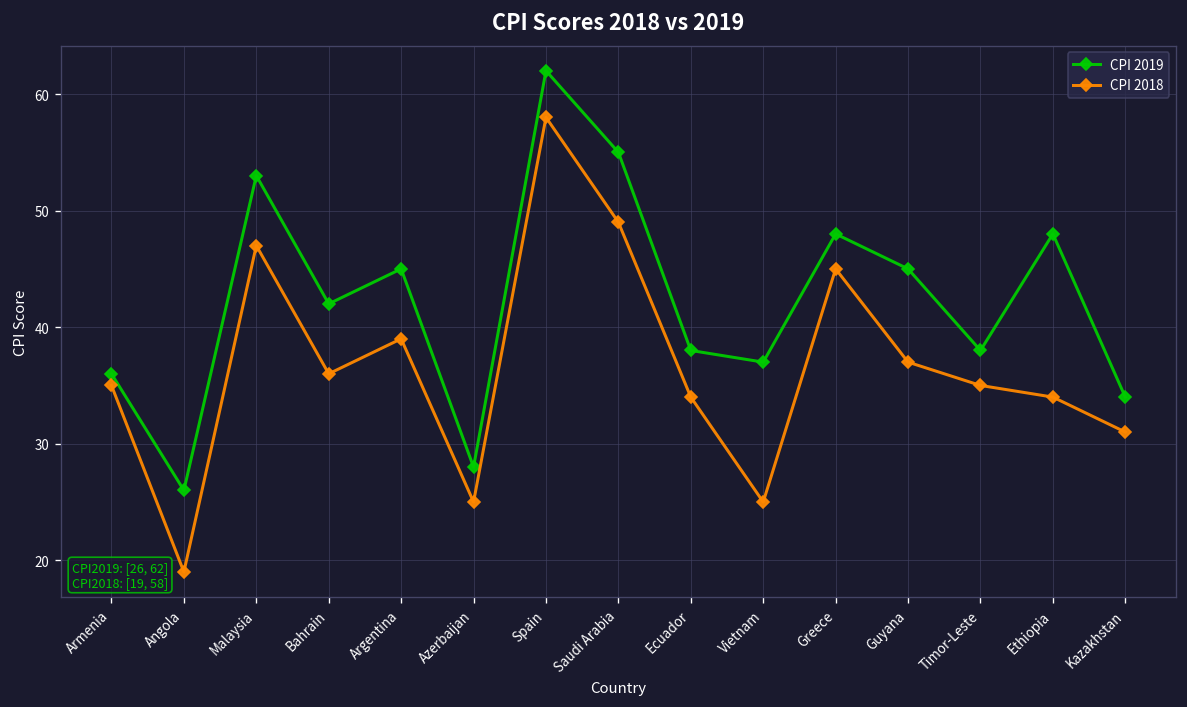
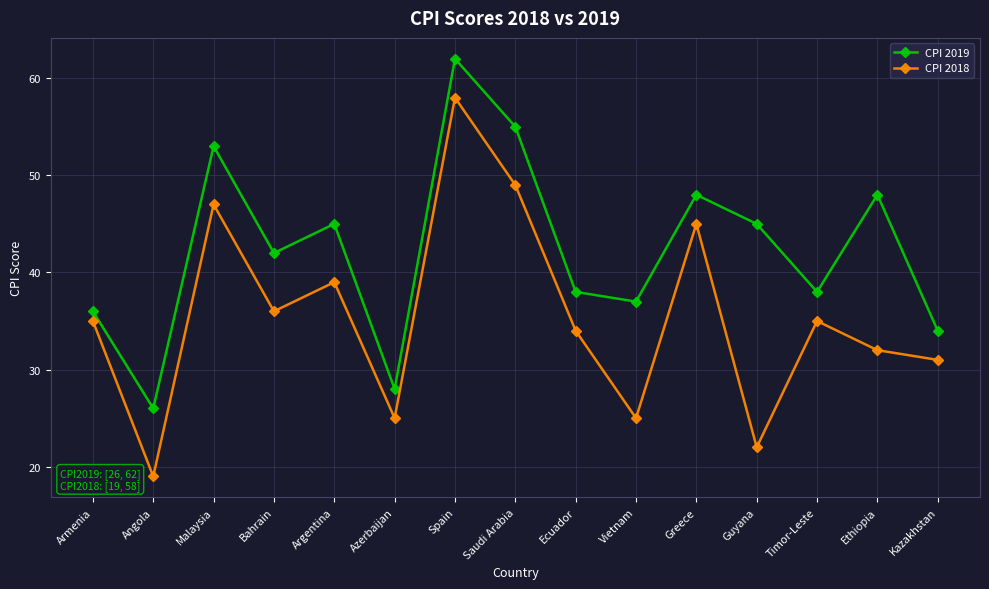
CPI 2018, Guyana: 37 -> 22
CPI 2018, Ethiopia: 34 -> 32
